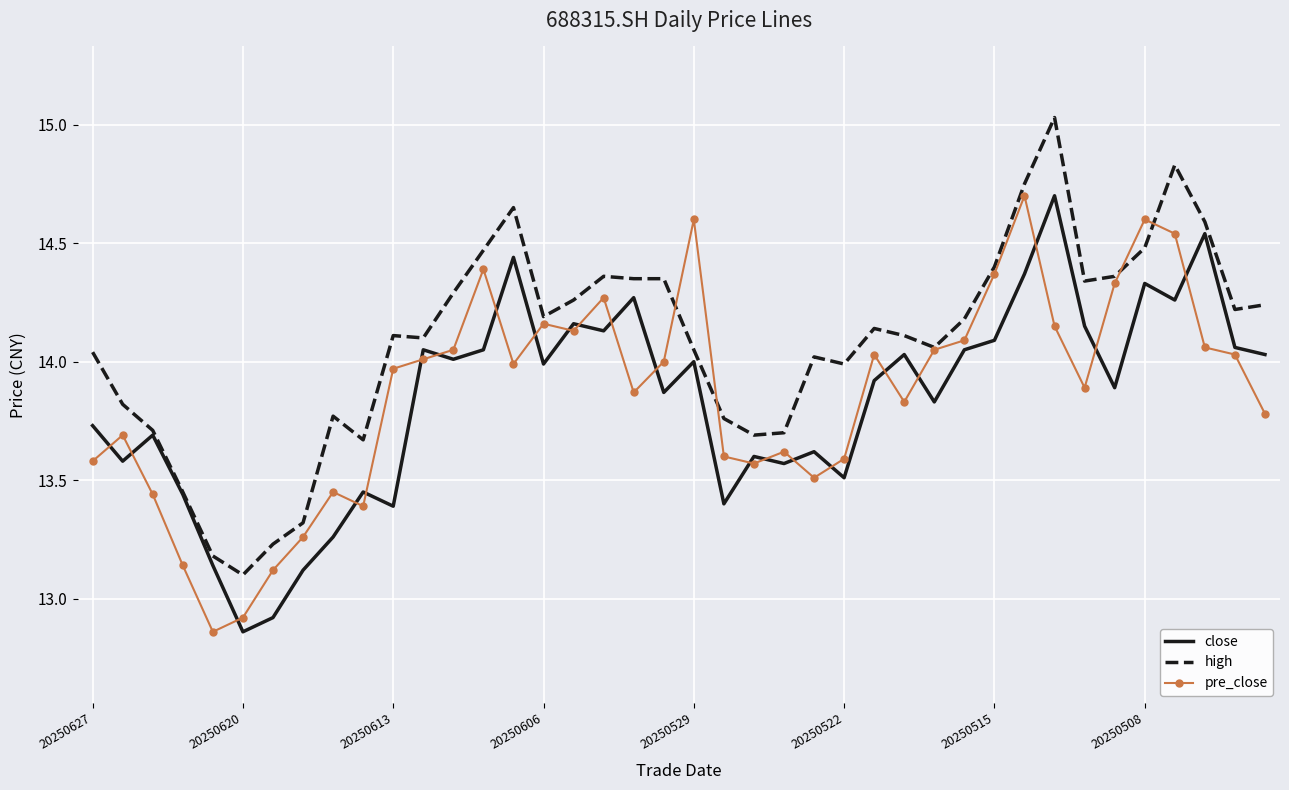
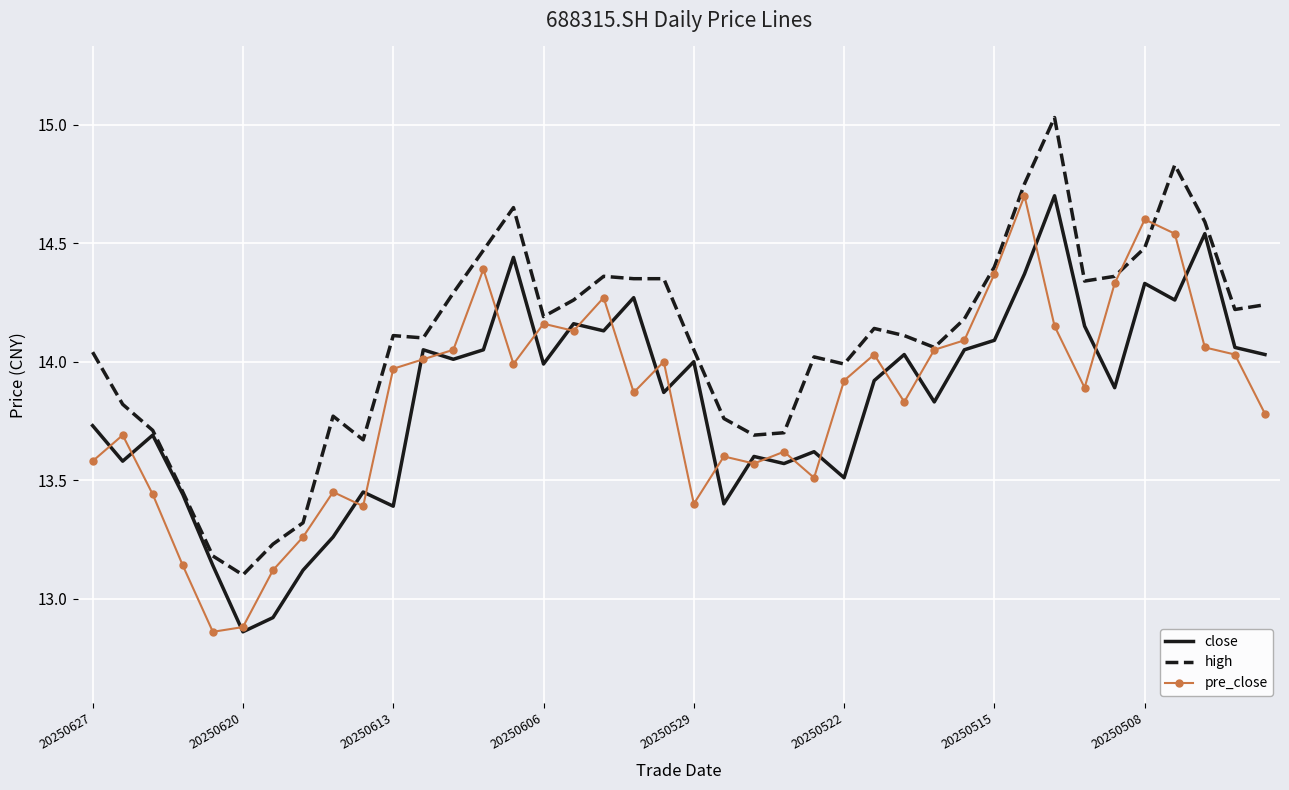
pre_close, 20250620: 12.92 -> 12.88
pre_close, 20250529: 14.6 -> 13.4
pre_close, 20250522: 13.59 -> 13.92
